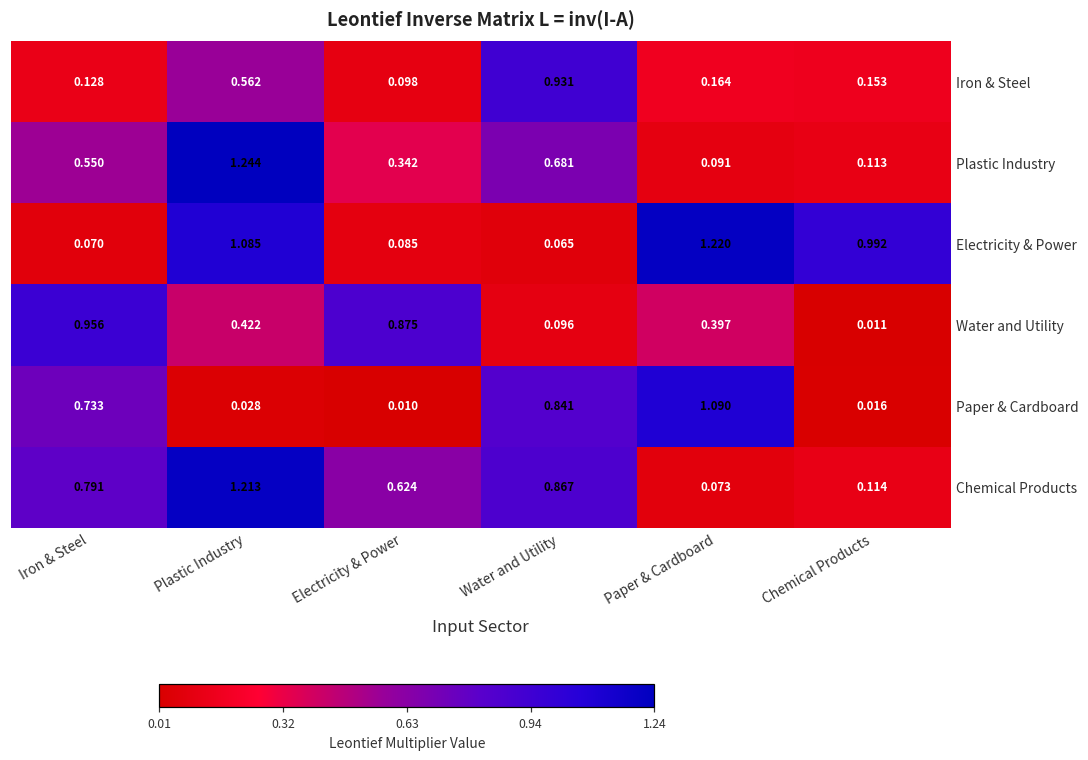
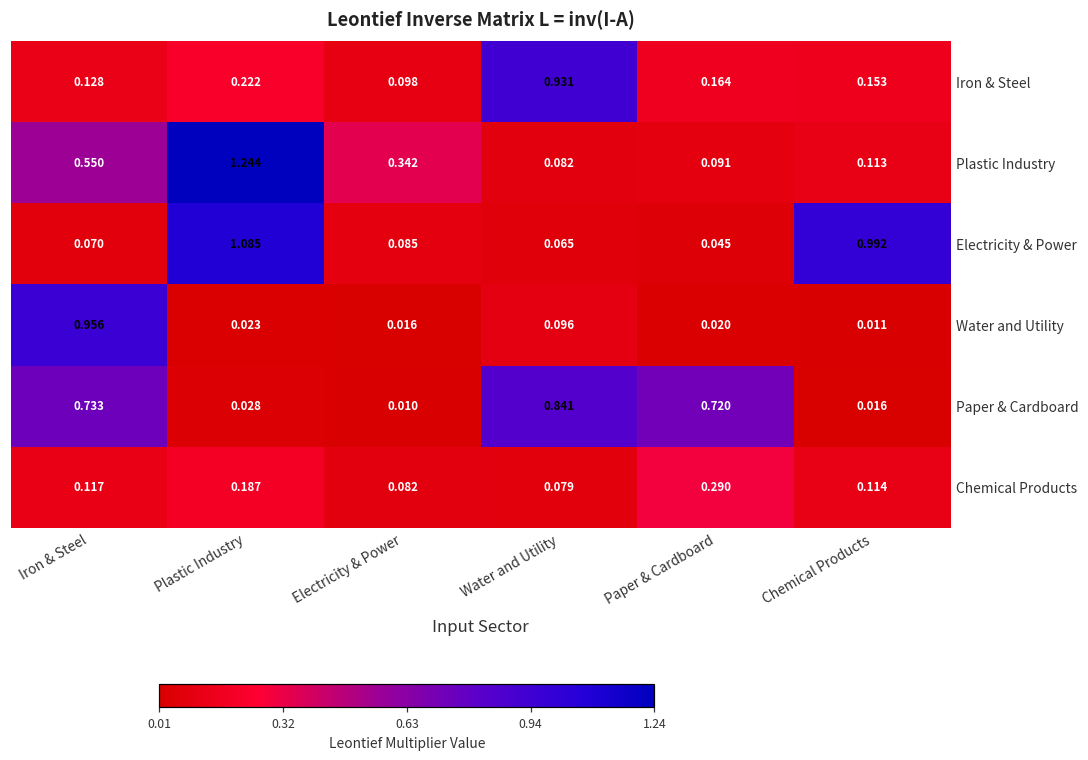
Iron & Steel, Plastic Industry: 0.562 -> 0.222
Plastic Industry, Water and Utility: 0.681 -> 0.082
Electricity & Power, Paper & Cardboard: 1.220 -> 0.045
Water and Utility, Plastic Industry: 0.422 -> 0.023
Water and Utility, Electricity & Power: 0.875 -> 0.016
Water and Utility, Paper & Cardboard: 0.397 -> 0.020
Paper & Cardboard, Paper & Cardboard: 1.090 -> 0.720
Chemical Products, Iron & Steel: 0.791 -> 0.117
Chemical Products, Plastic Industry: 1.213 -> 0.187
Chemical Products, Electricity & Power: 0.624 -> 0.082
Chemical Products, Water and Utility: 0.867 -> 0.079
Chemical Products, Paper & Cardboard: 0.073 -> 0.290
